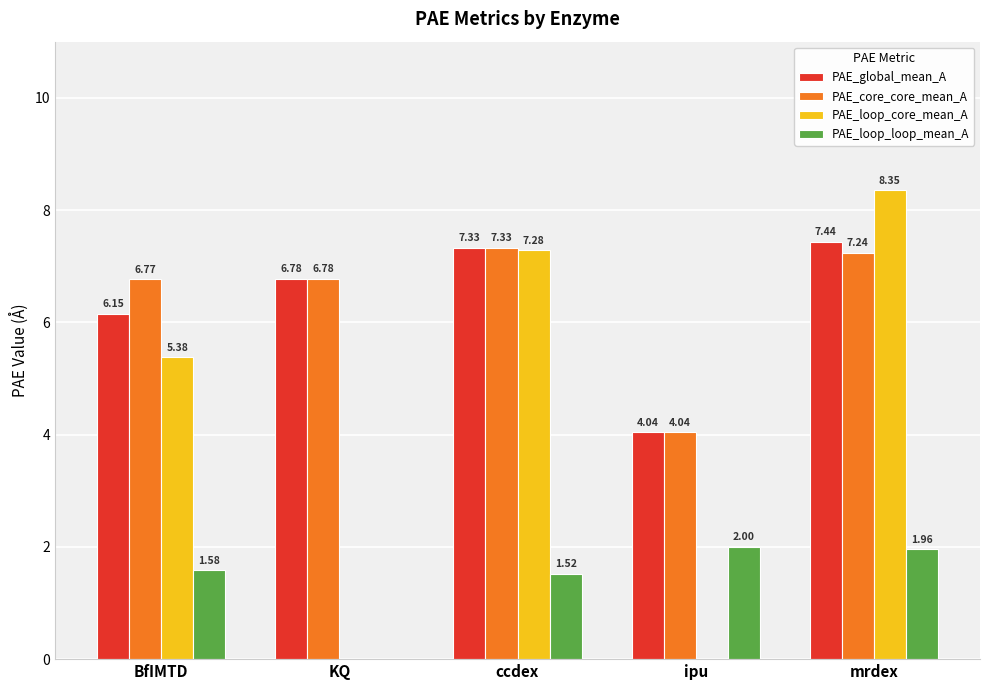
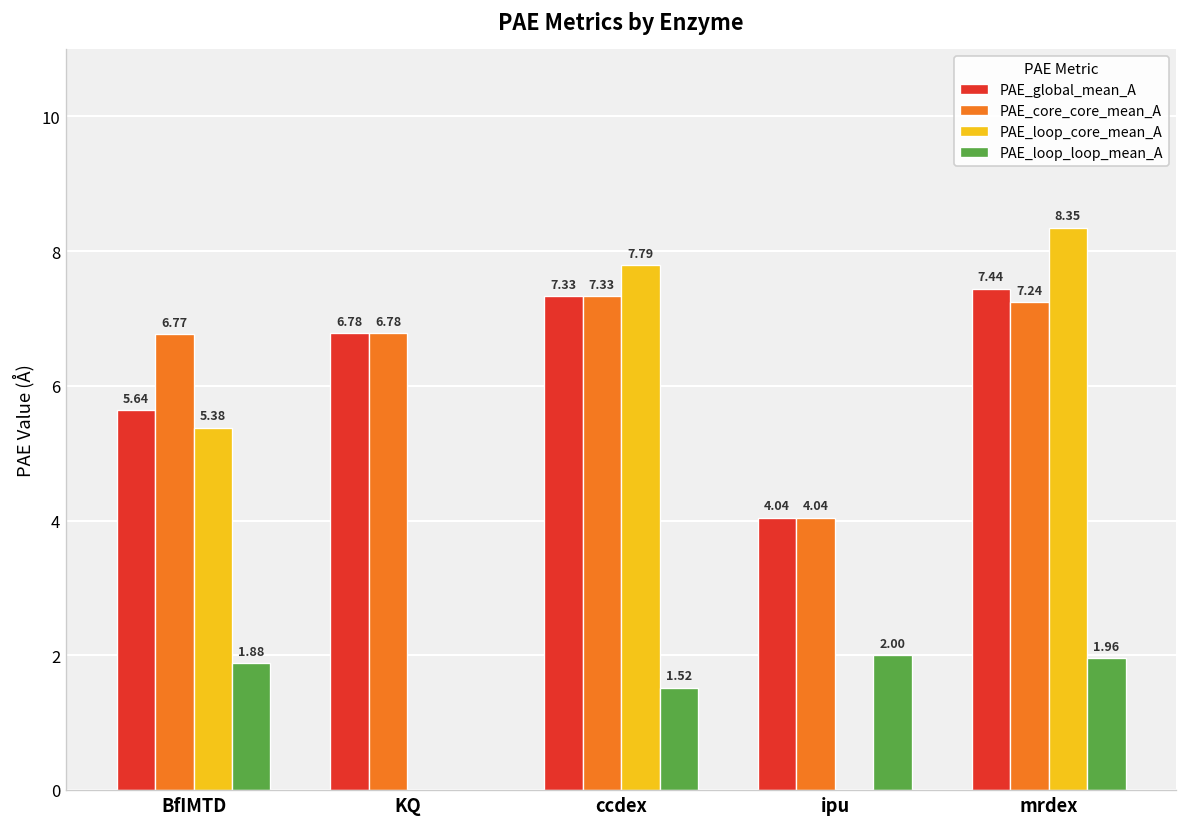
PAE_global_mean_A, BfIMTD: 6.15 -> 5.64
PAE_loop_loop_mean_A, BfIMTD: 1.58 -> 1.88
PAE_loop_core_mean_A, ccdex: 7.28 -> 7.79
